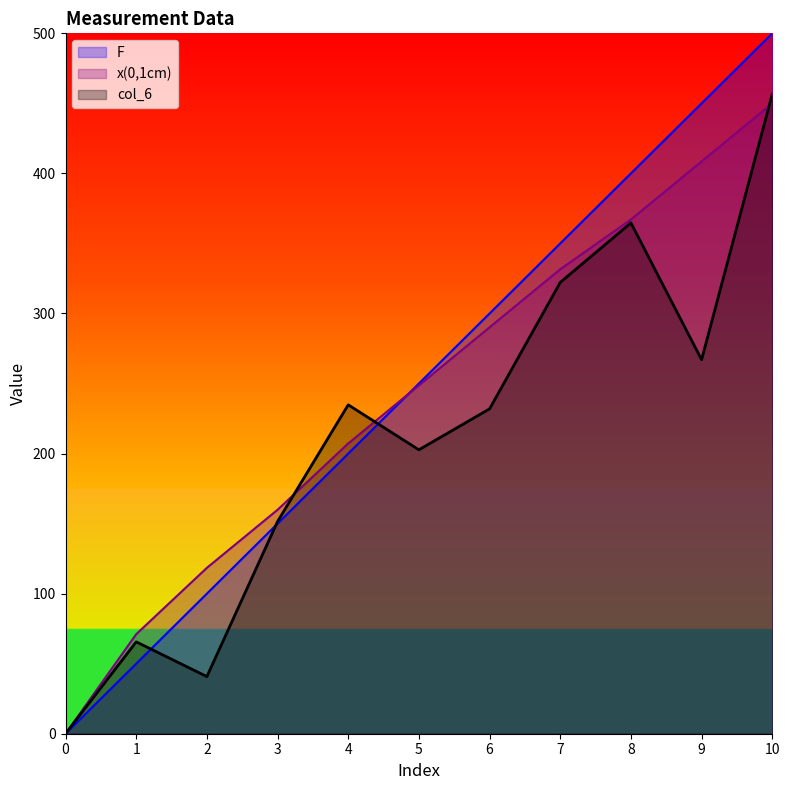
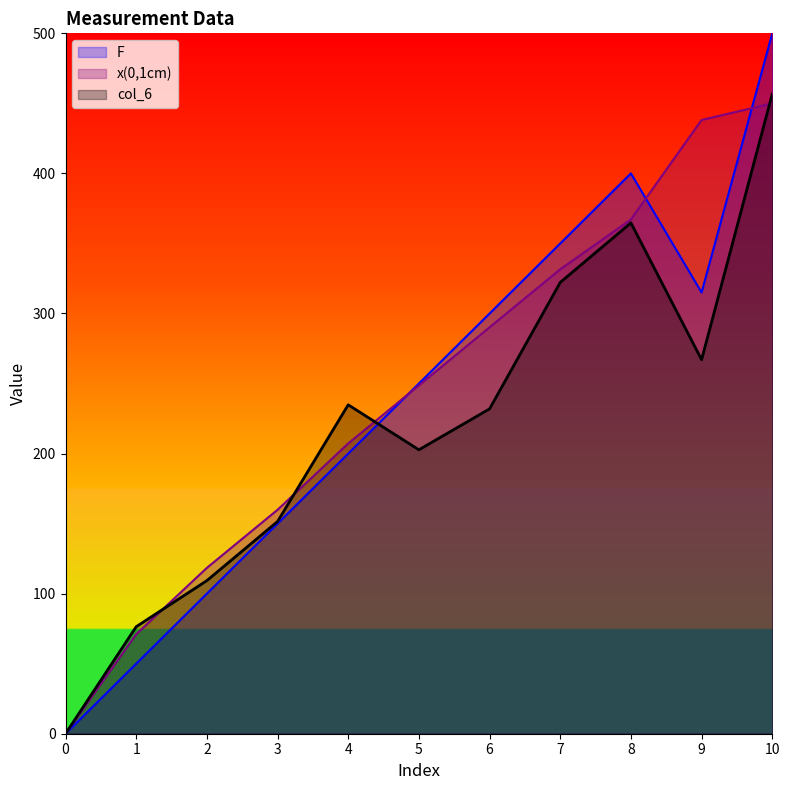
col_6, 1: 66 -> 76
col_6, 2: 41 -> 109
F, 9: 450 -> 315
x(0,1cm), 9: 409 -> 438
